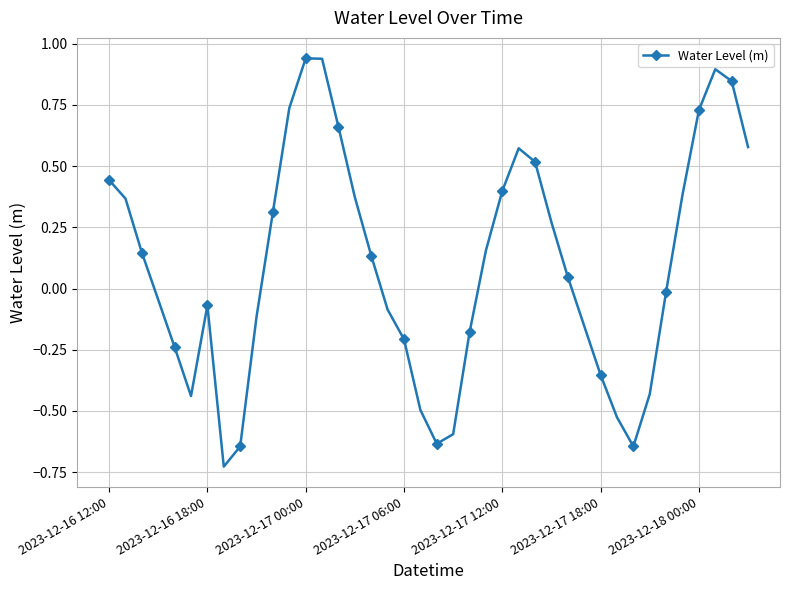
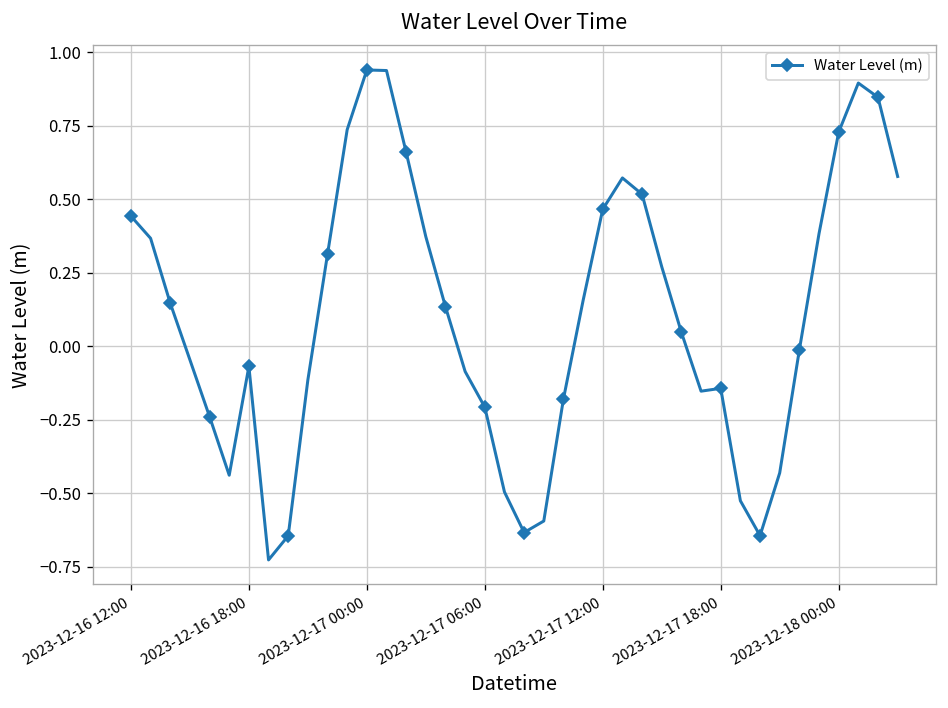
2023-12-17 12:00: 0.40 -> 0.47
2023-12-17 18:00: -0.35 -> -0.14
